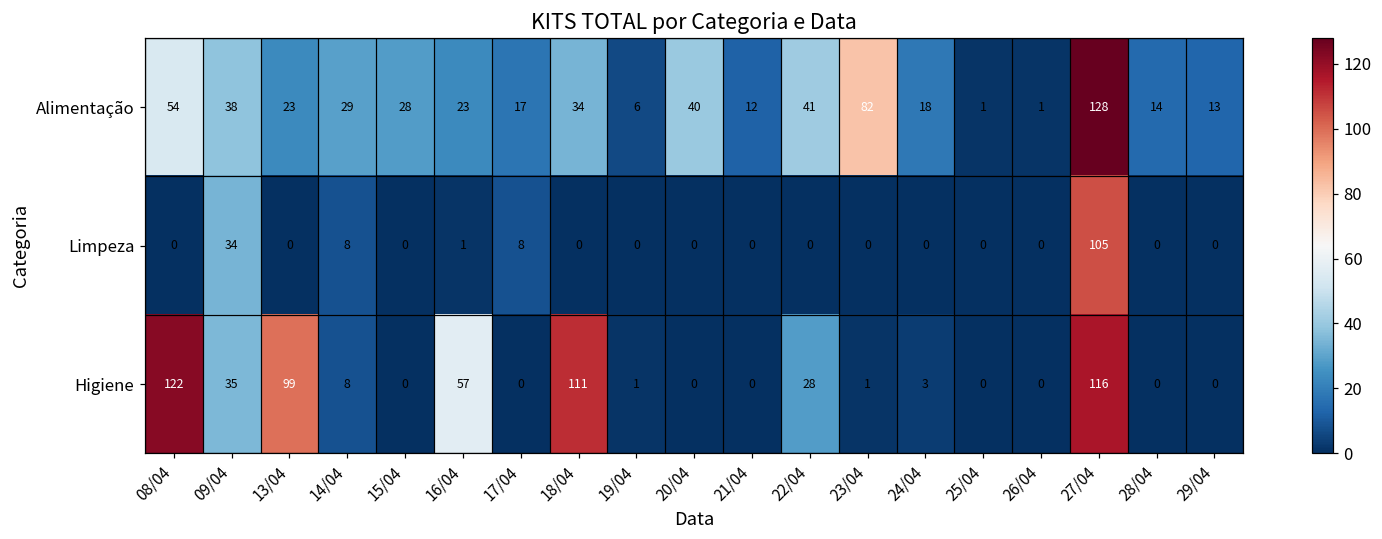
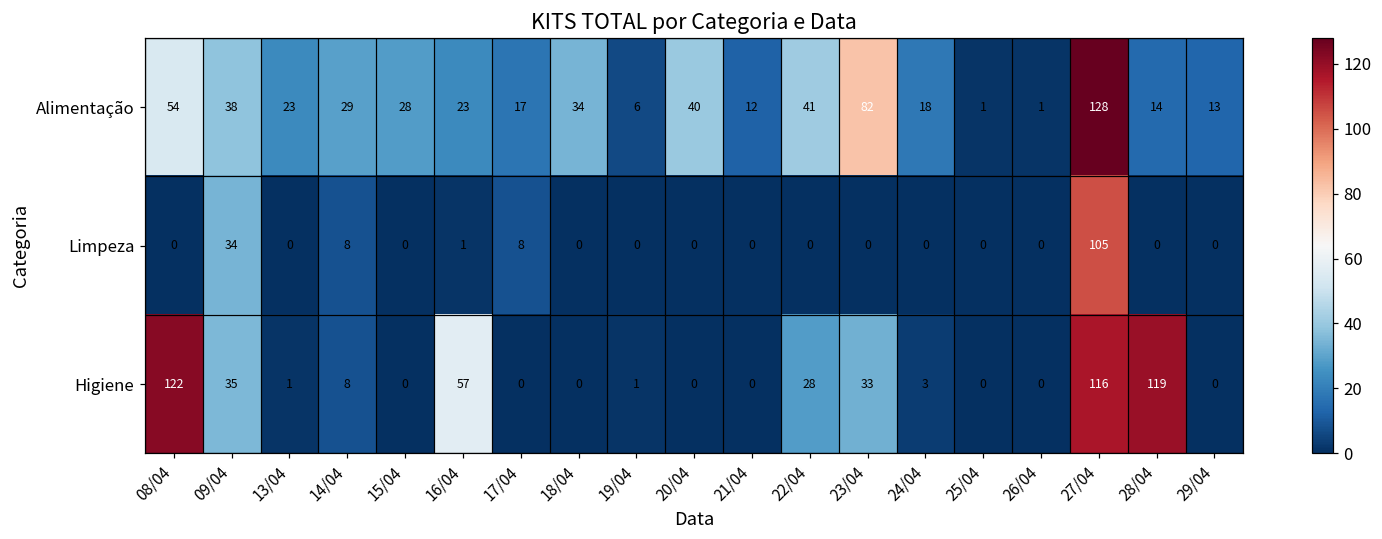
Higiene, 13/04: 99 -> 1
Higiene, 18/04: 111 -> 0
Higiene, 23/04: 1 -> 33
Higiene, 28/04: 0 -> 119
